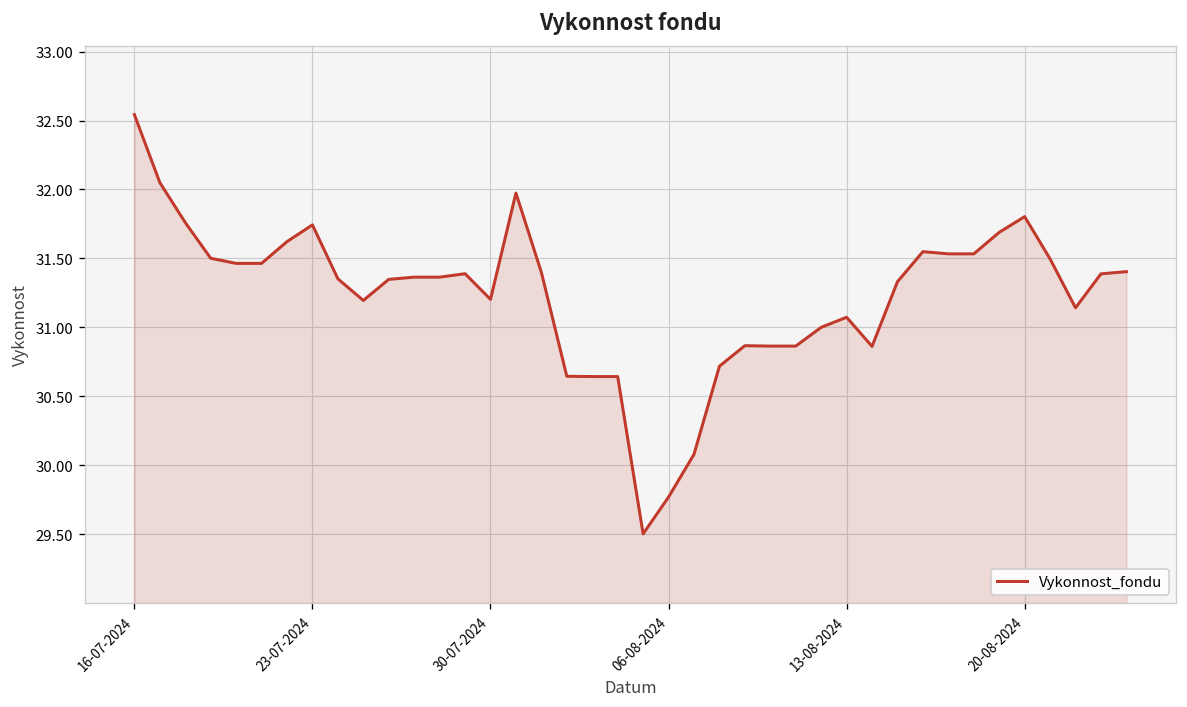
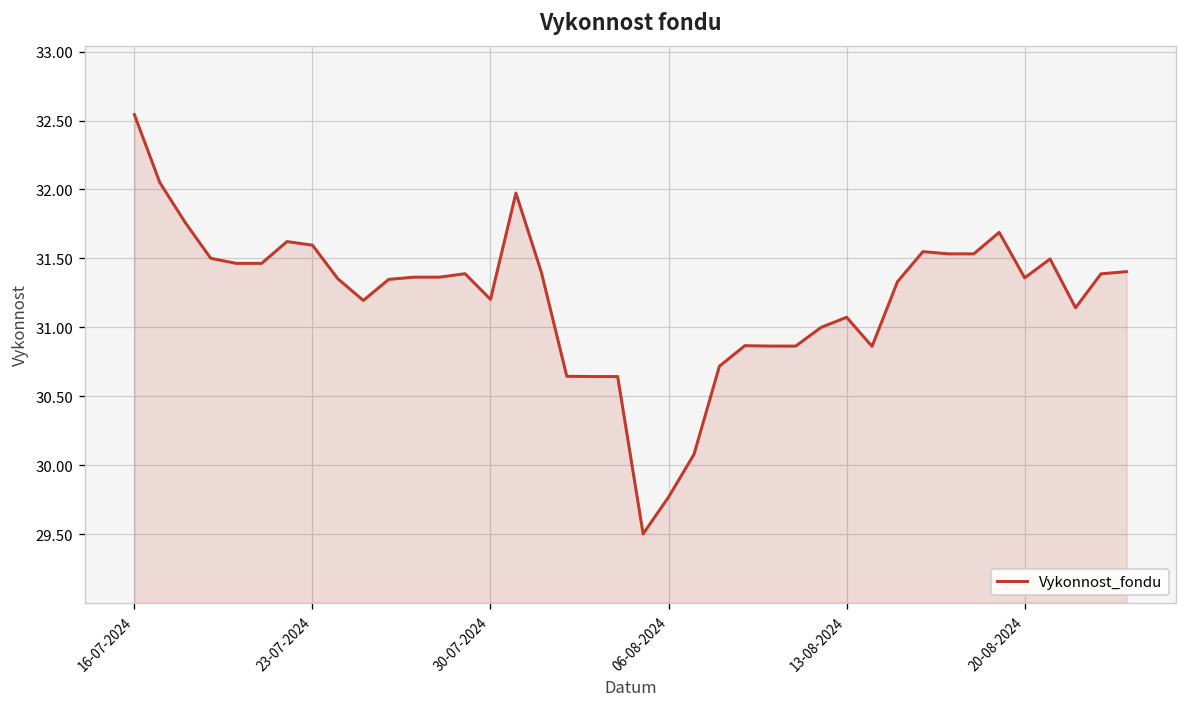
23-07-2024: 31.74 -> 31.60
20-08-2024: 31.80 -> 31.36
